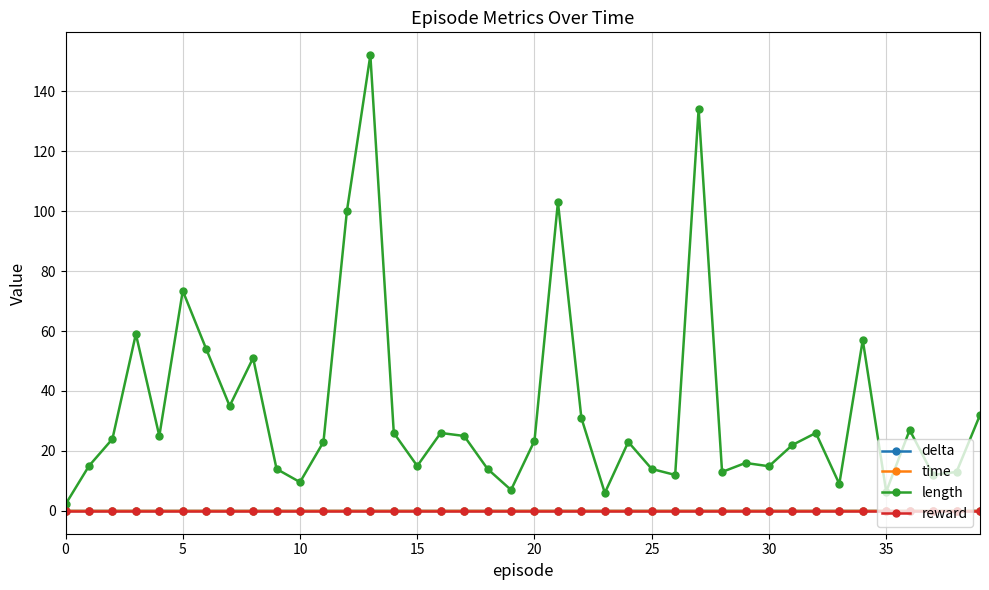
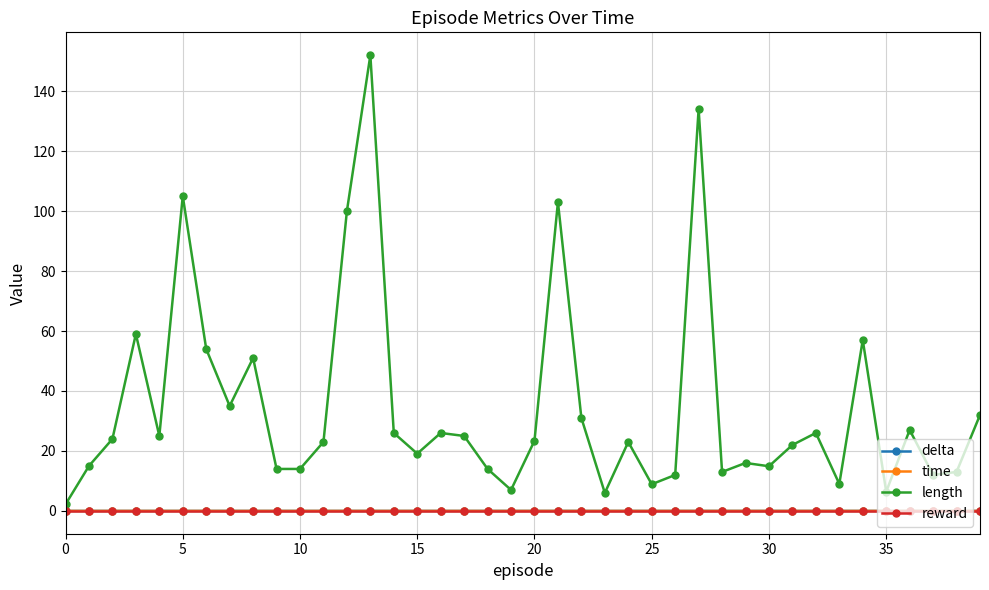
length, 5: 73 -> 105
length, 10: 10 -> 14
length, 15: 15 -> 19
length, 25: 14 -> 9
